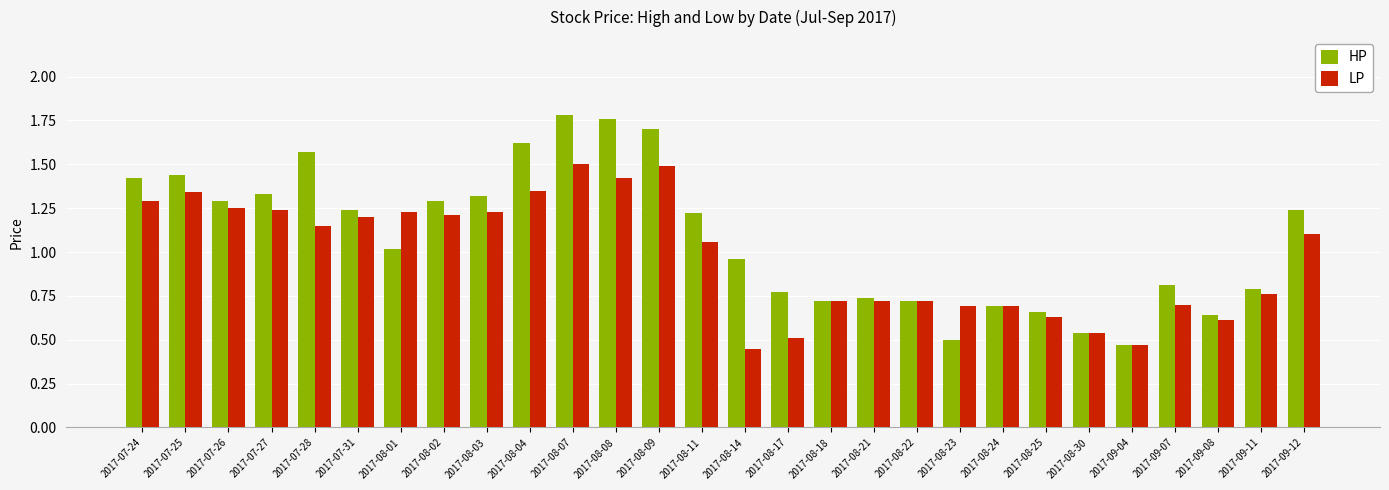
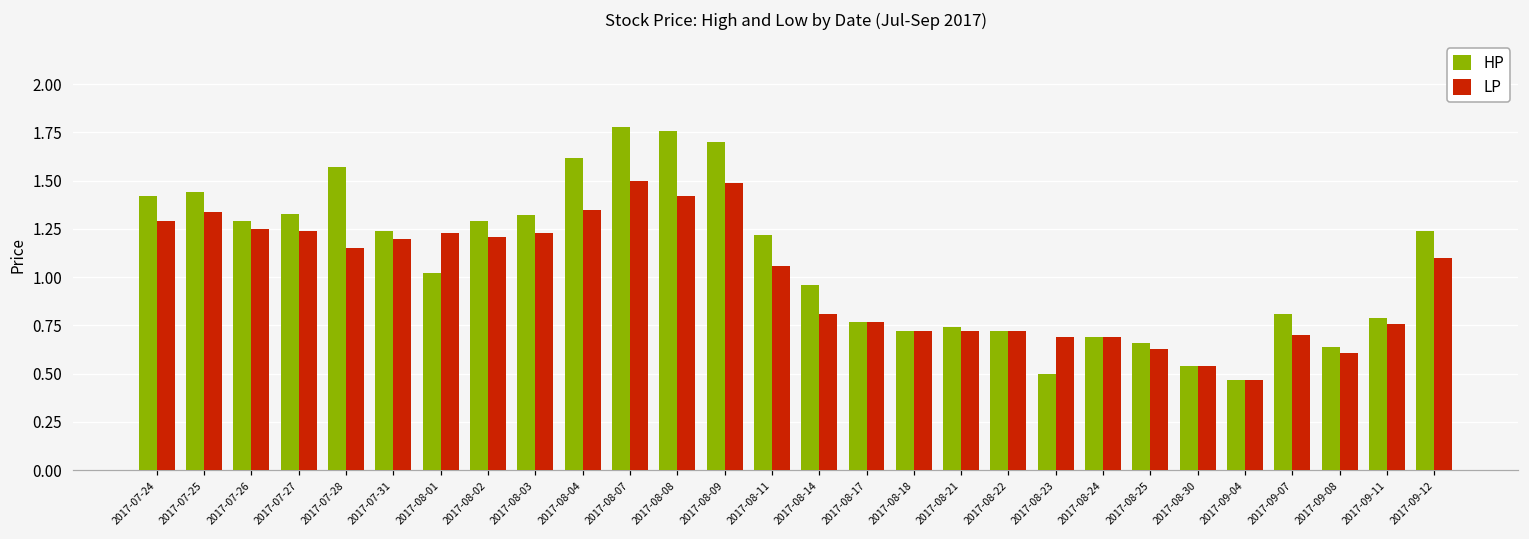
LP, 2017-08-14: 0.45 -> 0.81
LP, 2017-08-17: 0.51 -> 0.77
